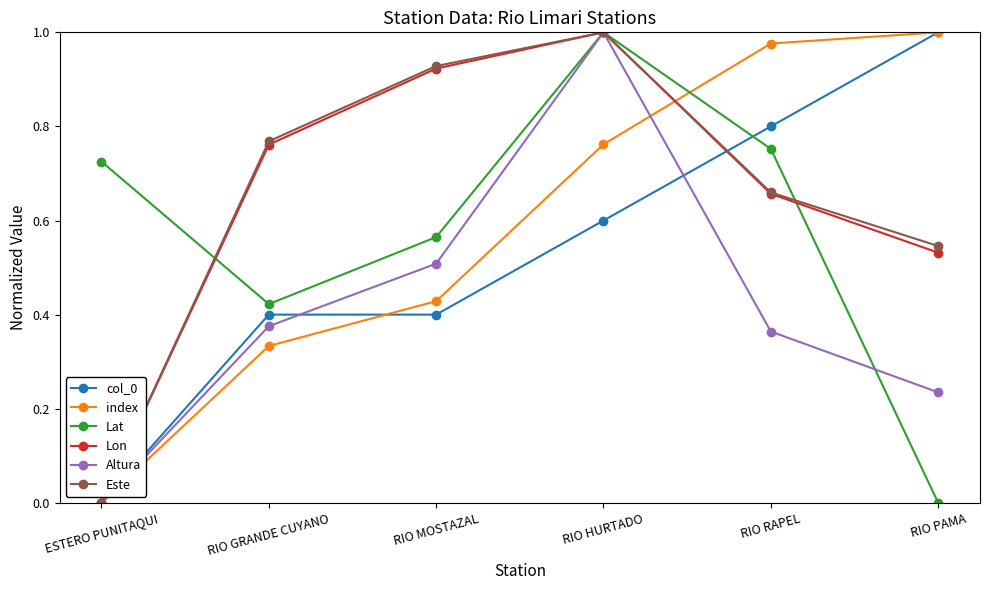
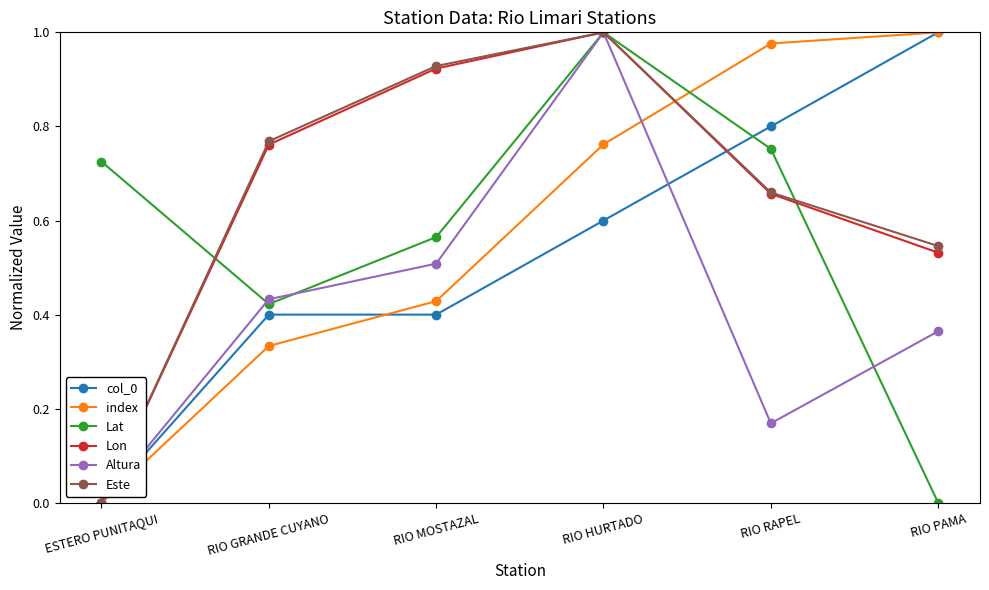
Altura, RIO GRANDE CUYANO: 0.38 -> 0.43
Altura, RIO RAPEL: 0.36 -> 0.17
Altura, RIO PAMA: 0.23 -> 0.36
